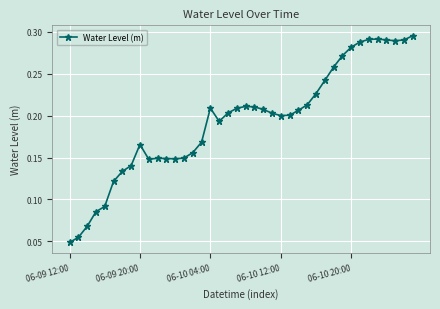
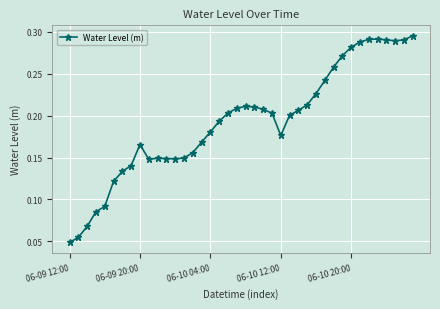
06-10 04:00: 0.21 -> 0.18
06-10 12:00: 0.20 -> 0.18
